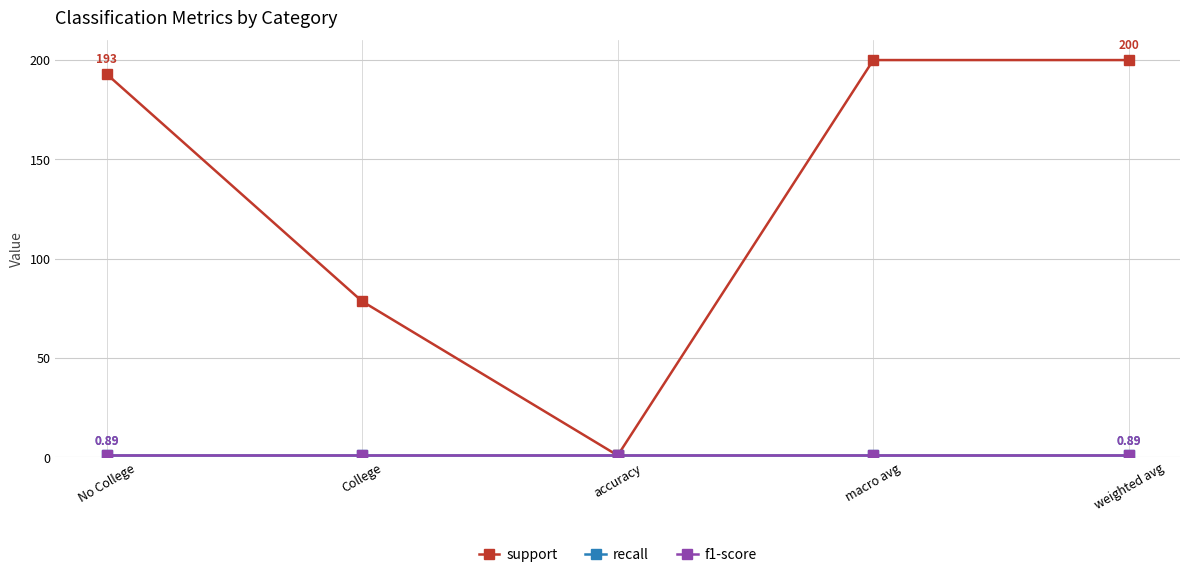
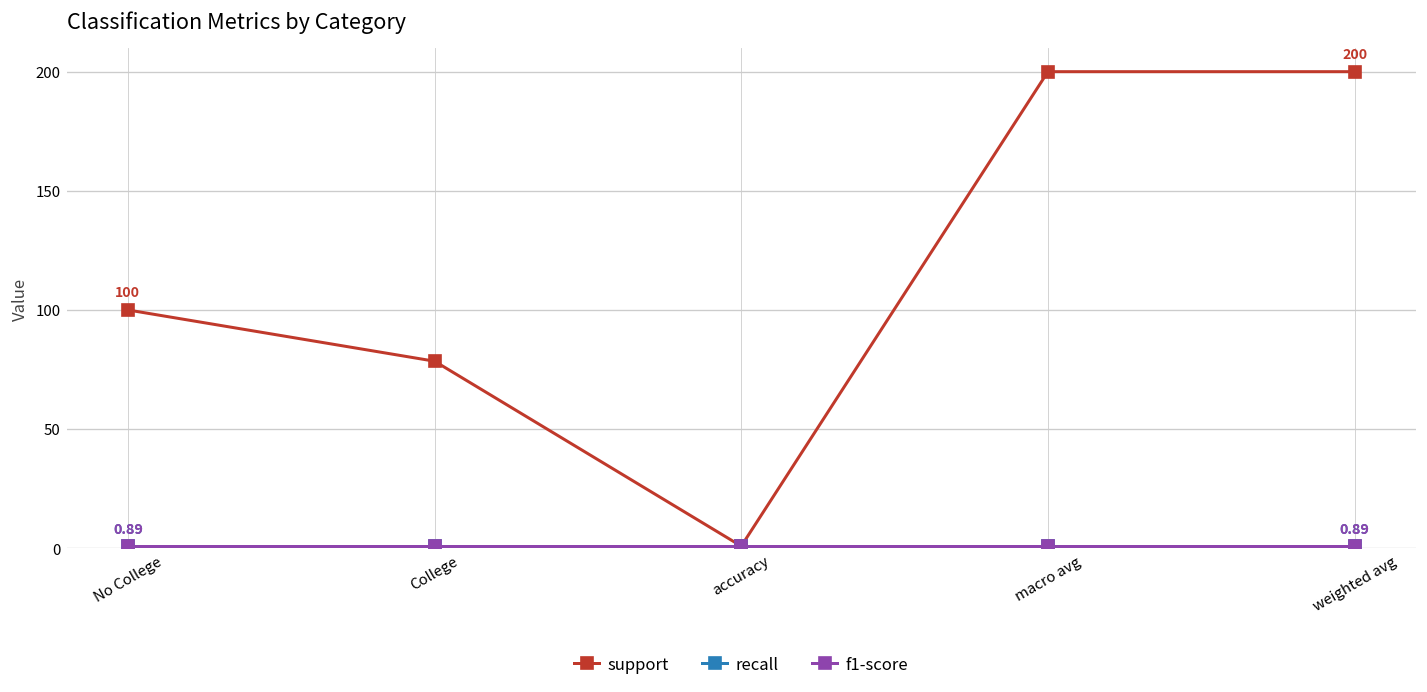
support, No College: 193 -> 100
